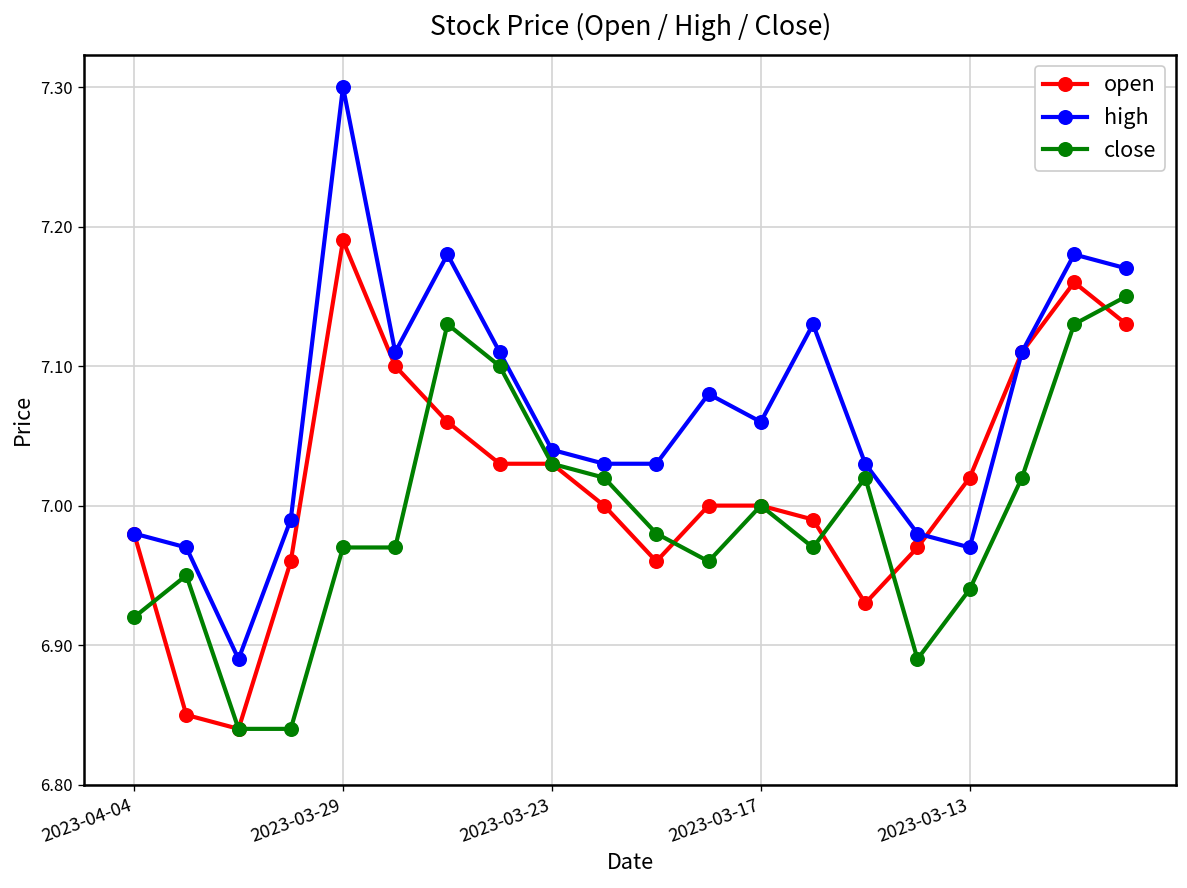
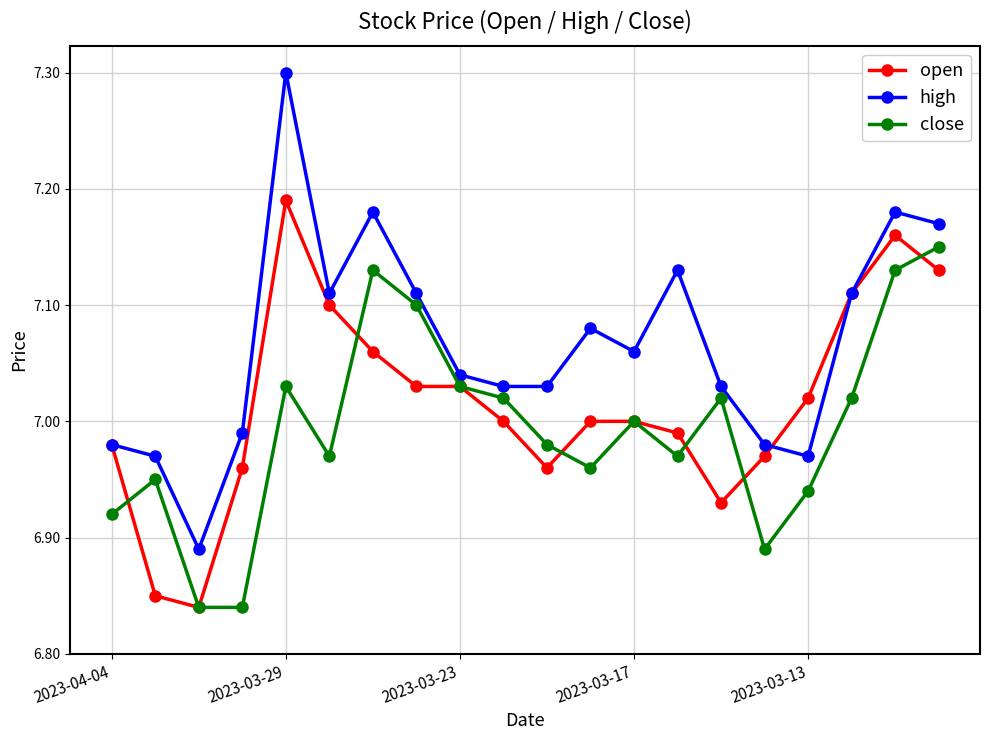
close, 2023-03-29: 6.97 -> 7.03
